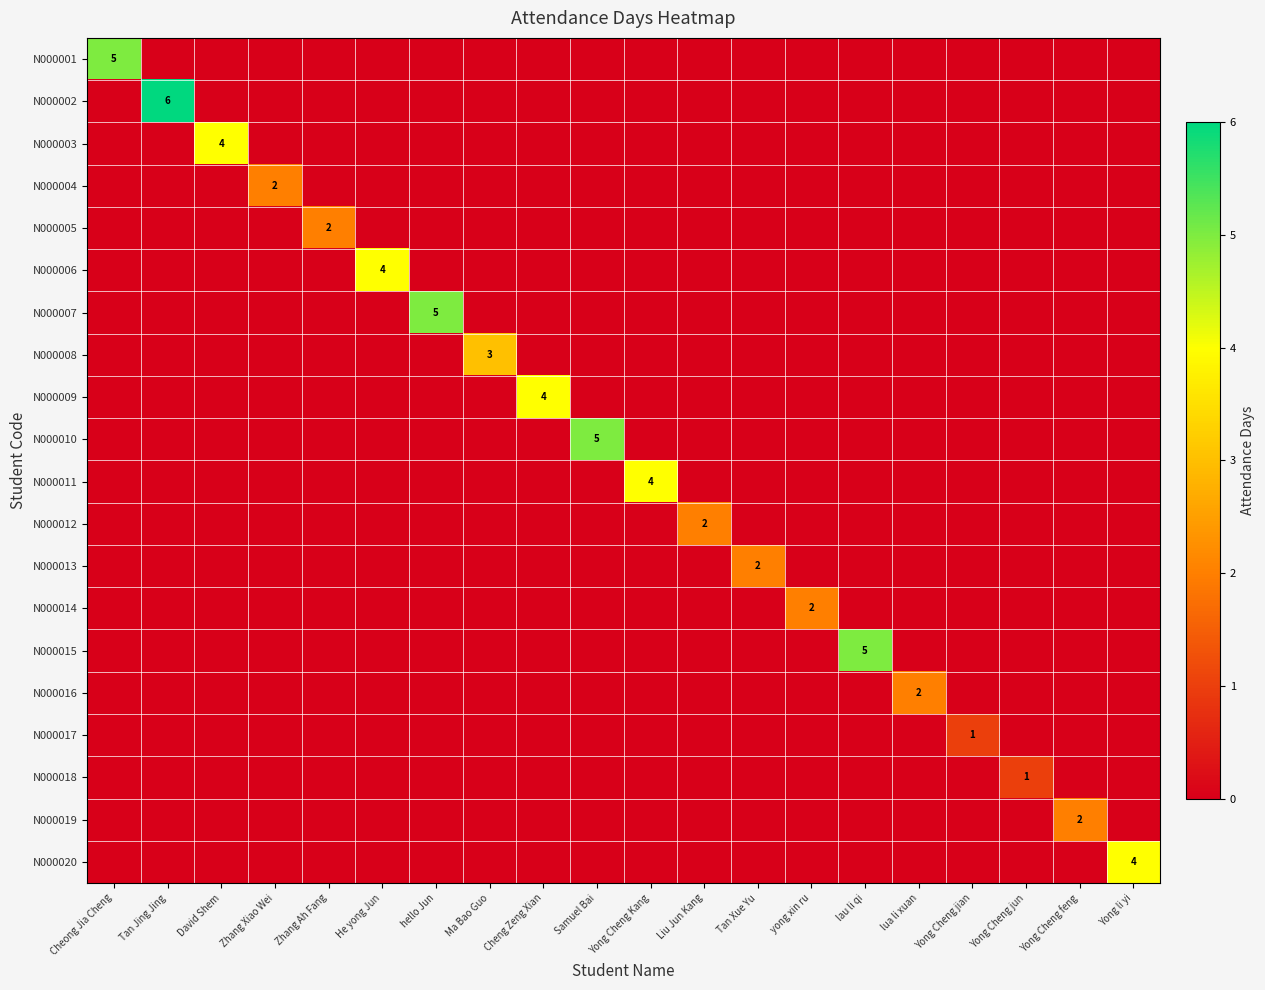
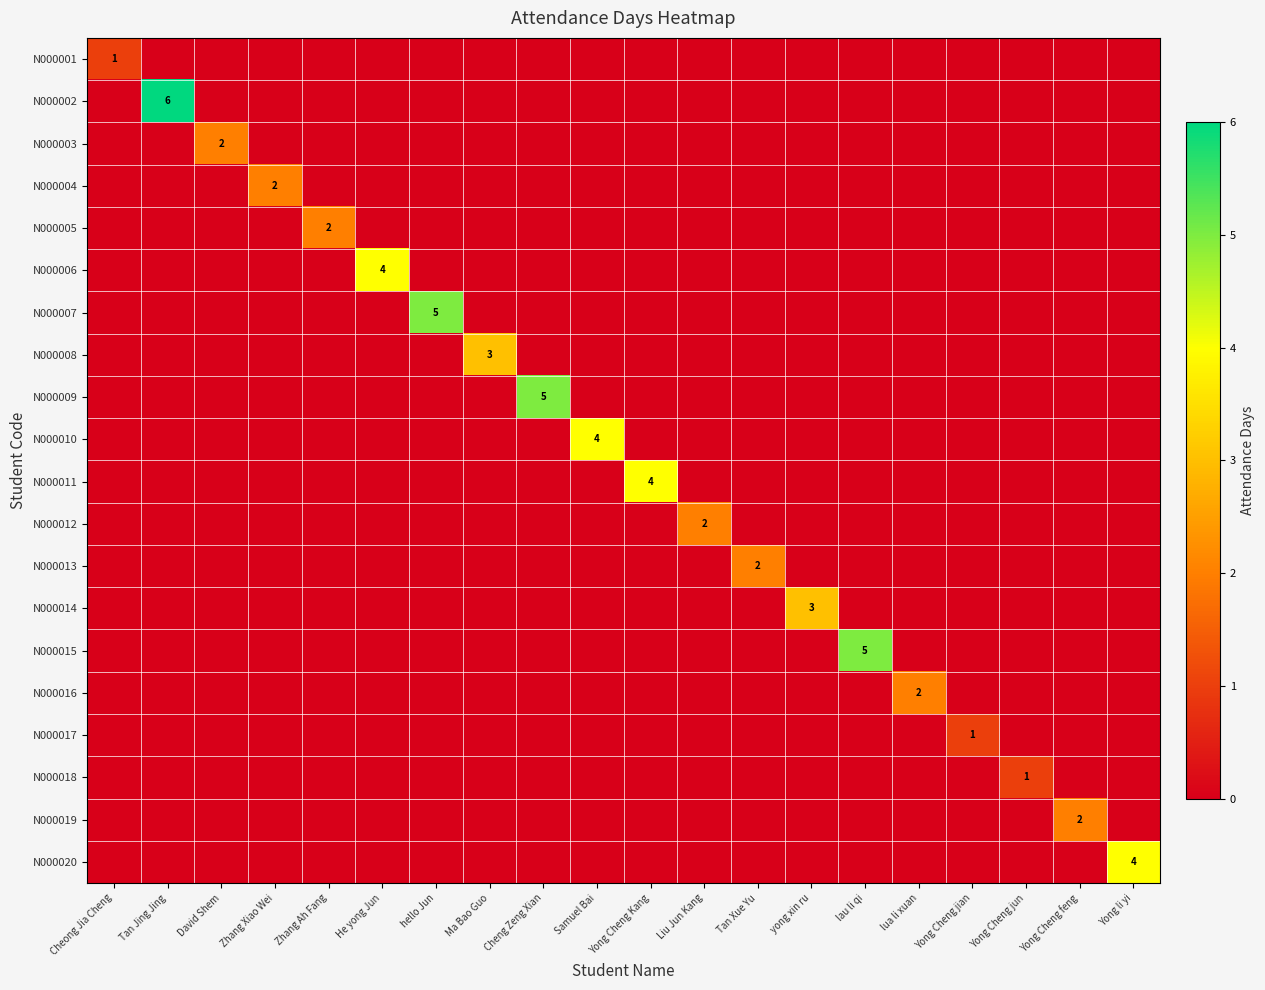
N000001, Cheong Jia Cheng: 5 -> 1
N000003, David Shem: 4 -> 2
N000009, Cheng Zeng Xian: 4 -> 5
N000010, Samuel Bai: 5 -> 4
N000014, yong xin ru: 2 -> 3
